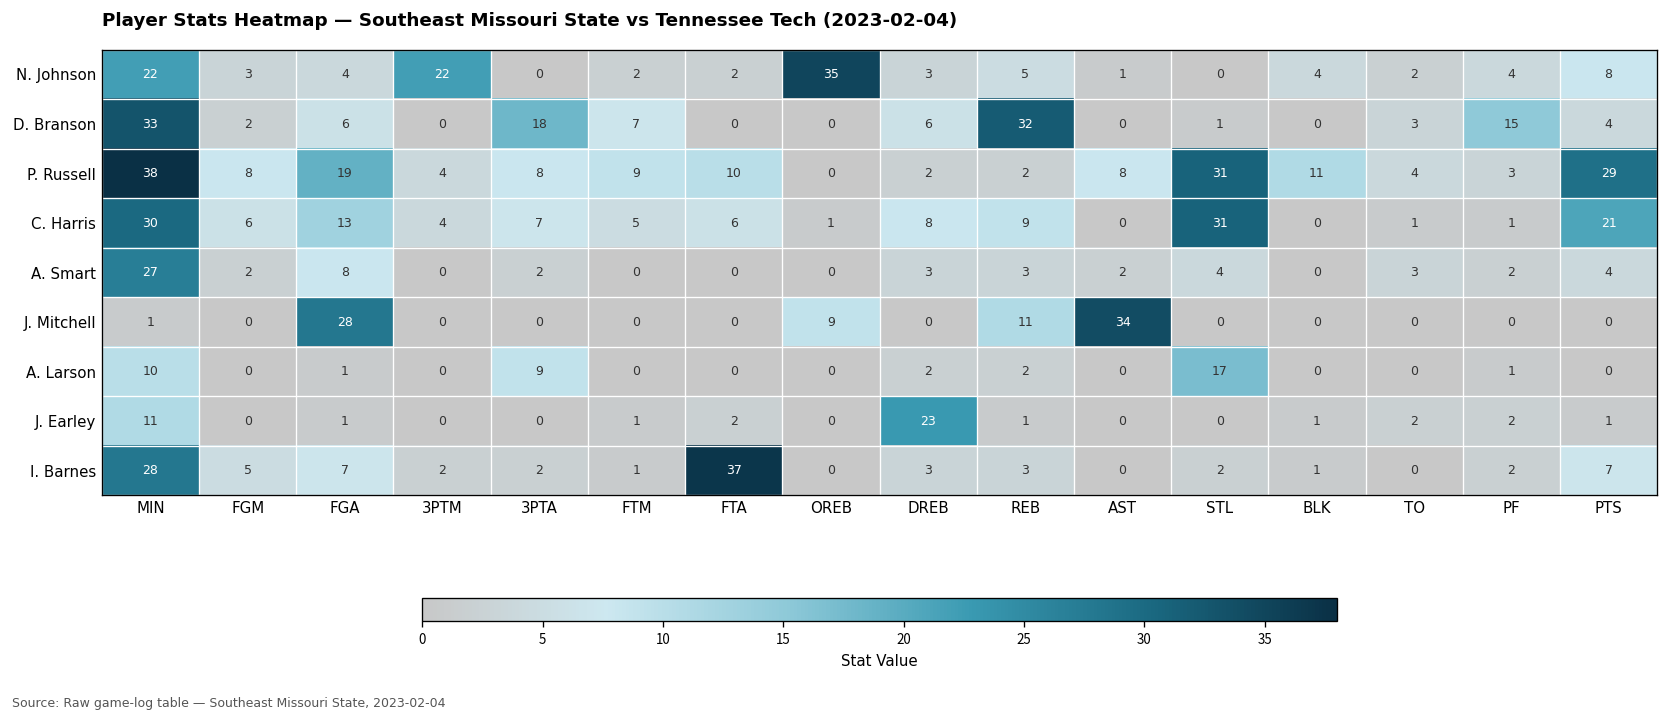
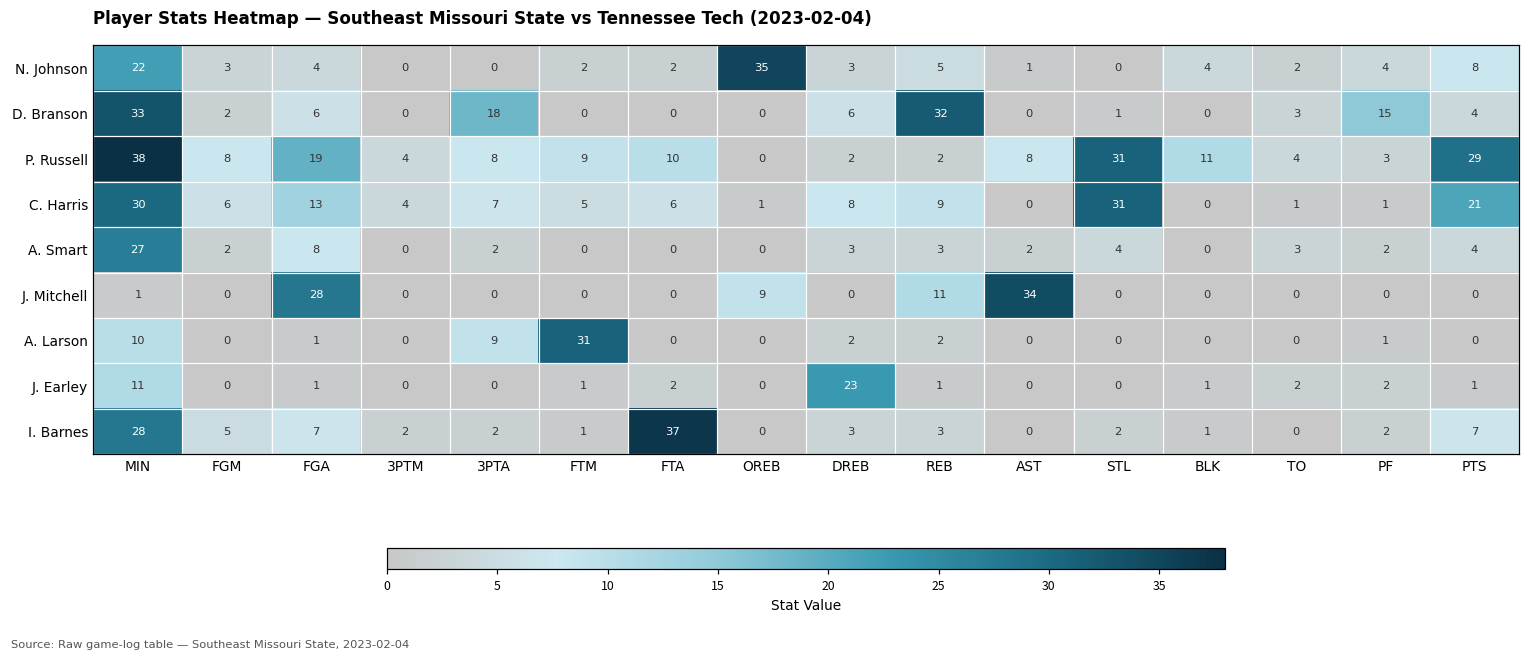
N. Johnson, 3PTM: 22 -> 0
D. Branson, FTM: 7 -> 0
A. Larson, FTM: 0 -> 31
A. Larson, STL: 17 -> 0
